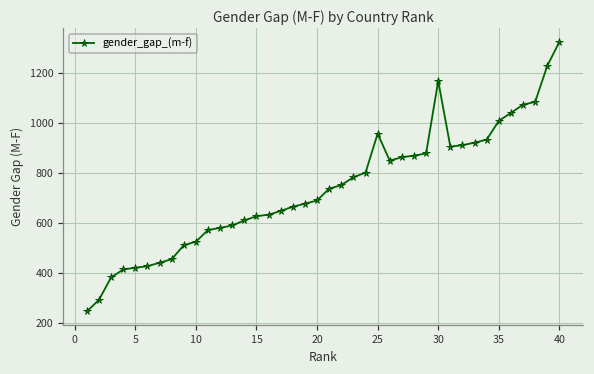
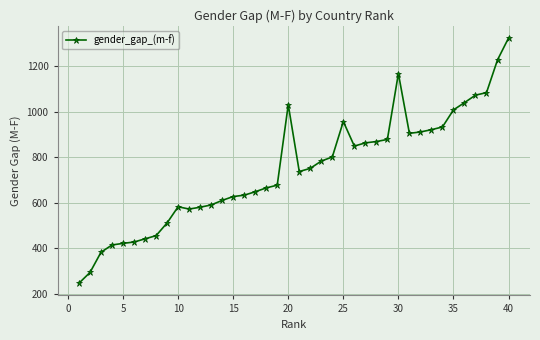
10: 530 -> 580
20: 690 -> 1030
